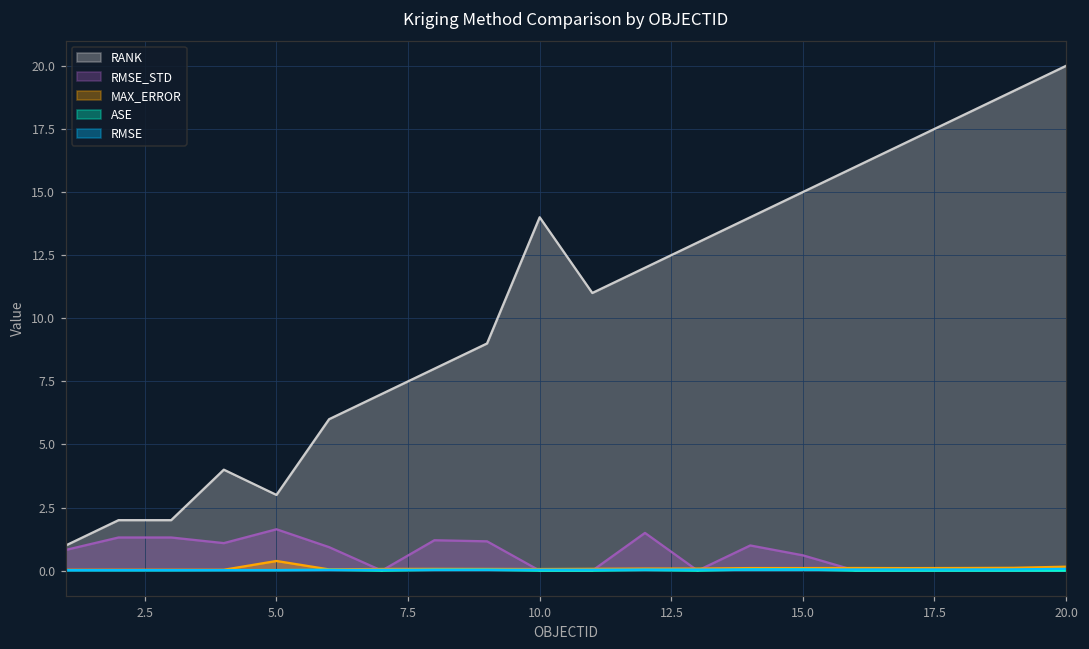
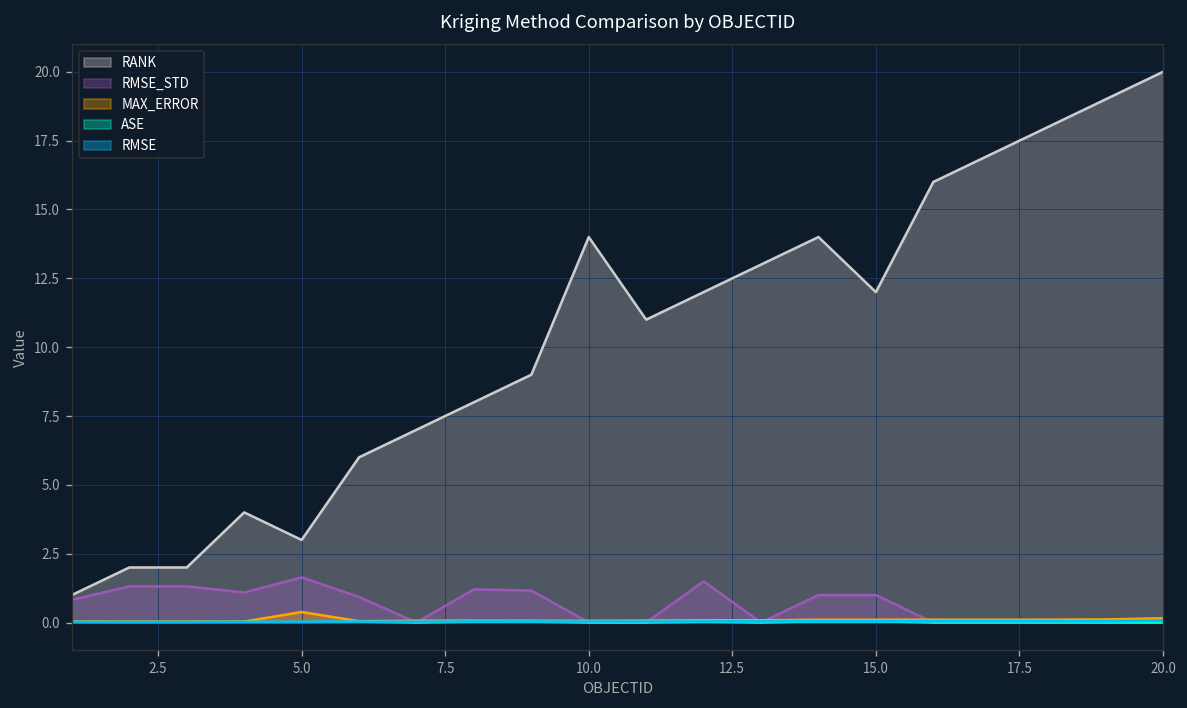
RANK, 15.0: 15 -> 12
RMSE_STD, 15.0: 0.6 -> 1.0
